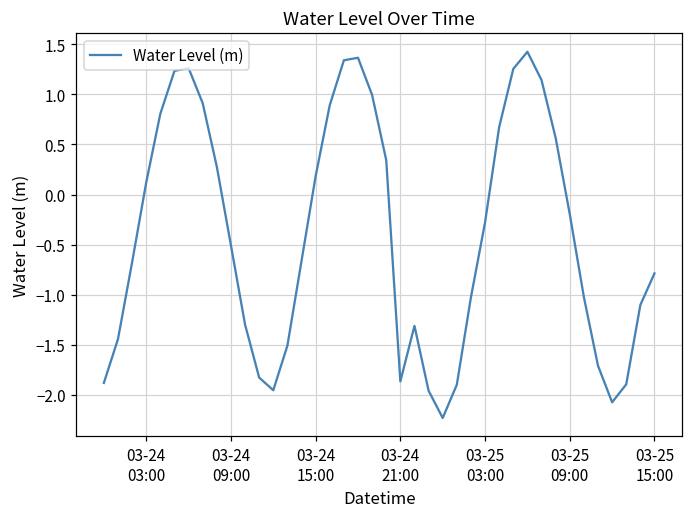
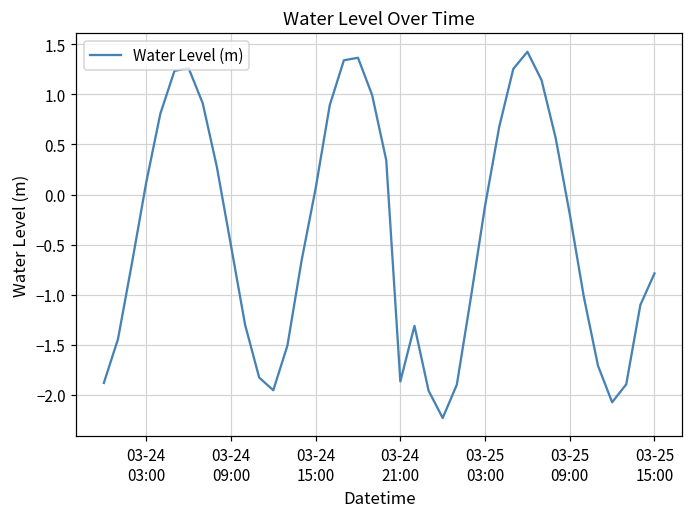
03-24 15:00: 0.2 -> 0.1
03-25 03:00: -0.3 -> -0.1
